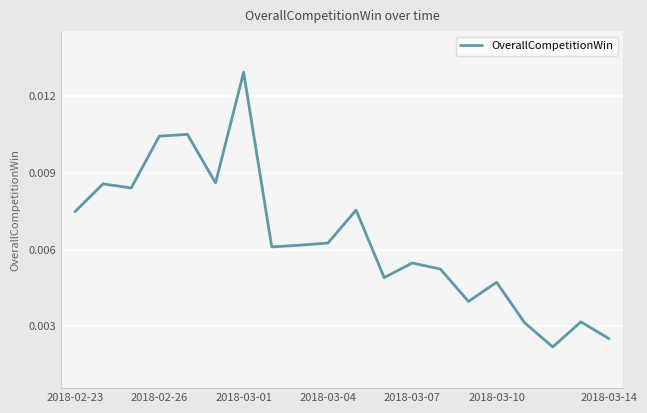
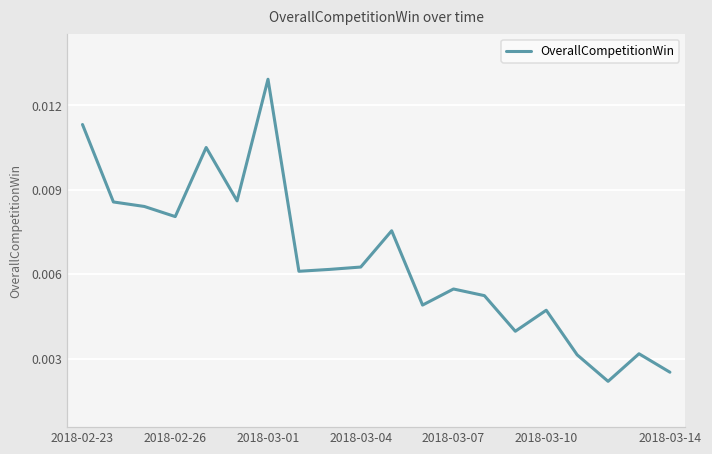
2018-02-23: 0.0075 -> 0.0113
2018-02-26: 0.0104 -> 0.0080
